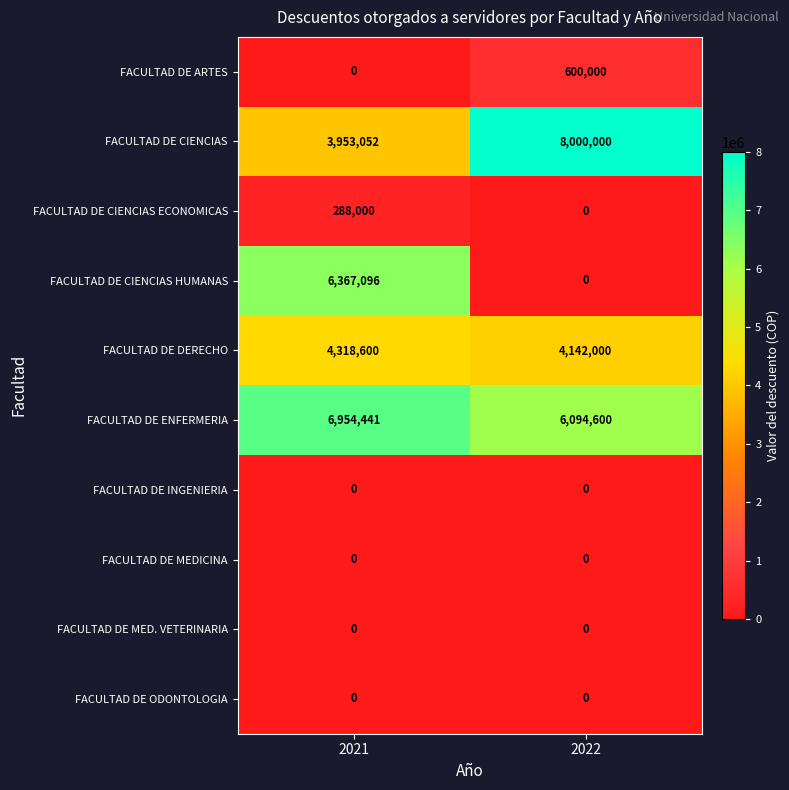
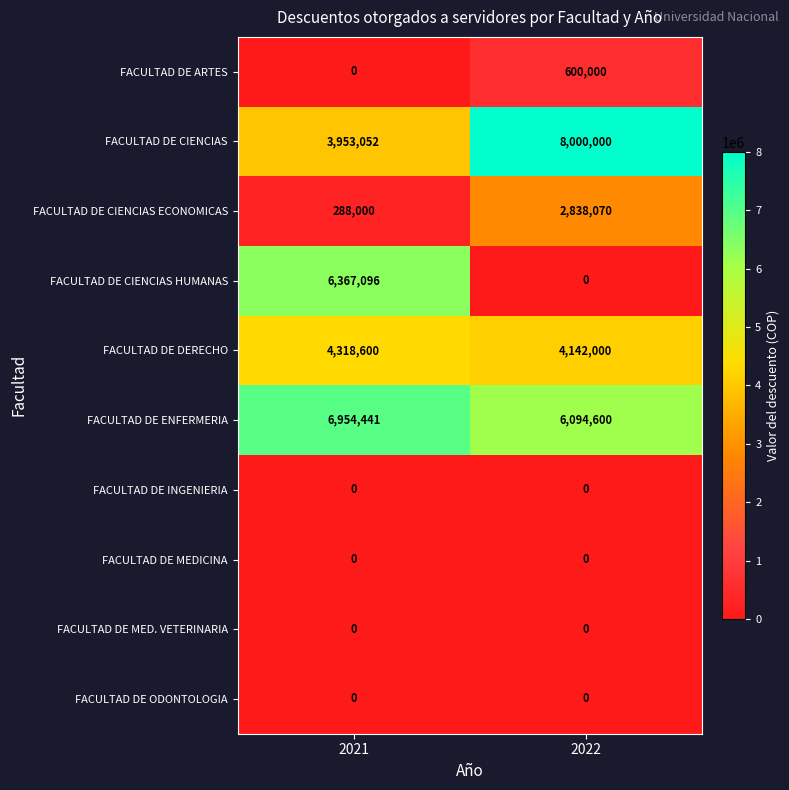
FACULTAD DE CIENCIAS ECONOMICAS, 2022: 0 -> 2,838,070
